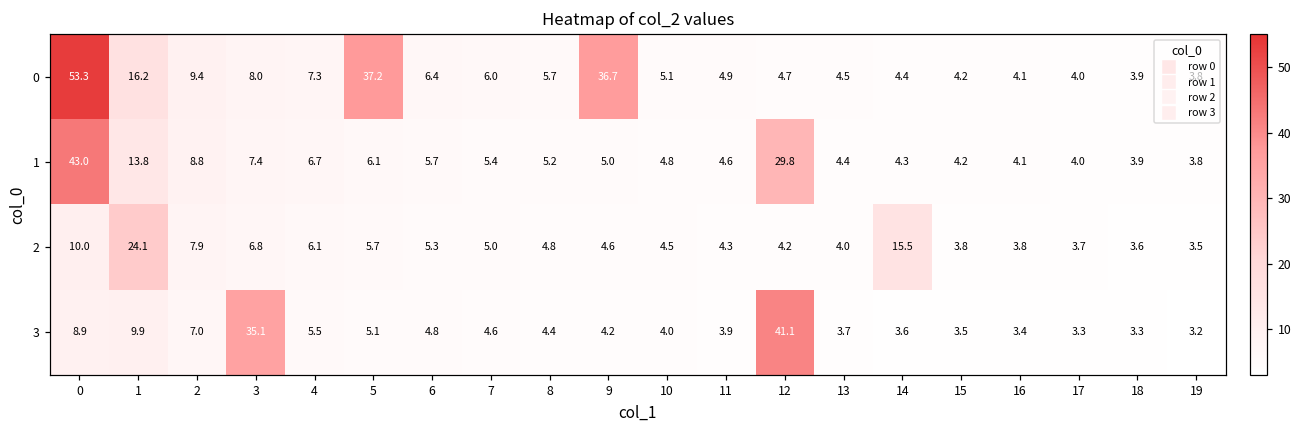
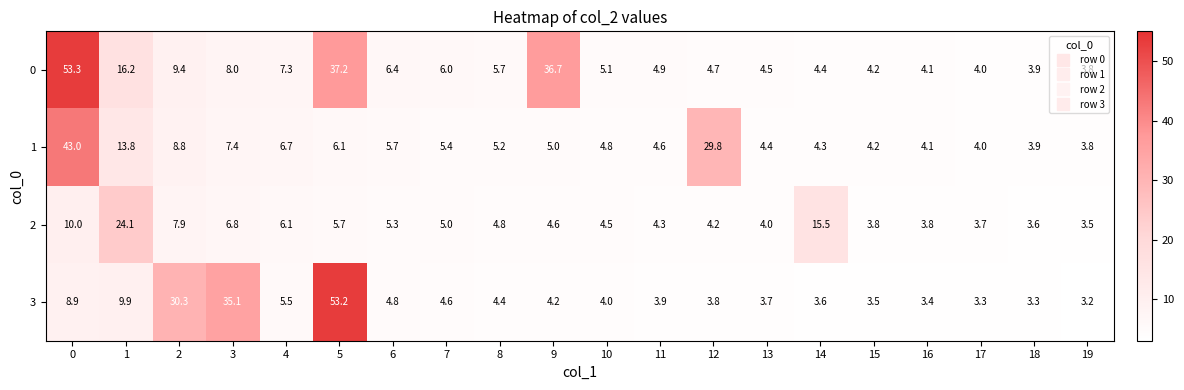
3, 2: 7.0 -> 30.3
3, 5: 5.1 -> 53.2
3, 12: 41.1 -> 3.8
